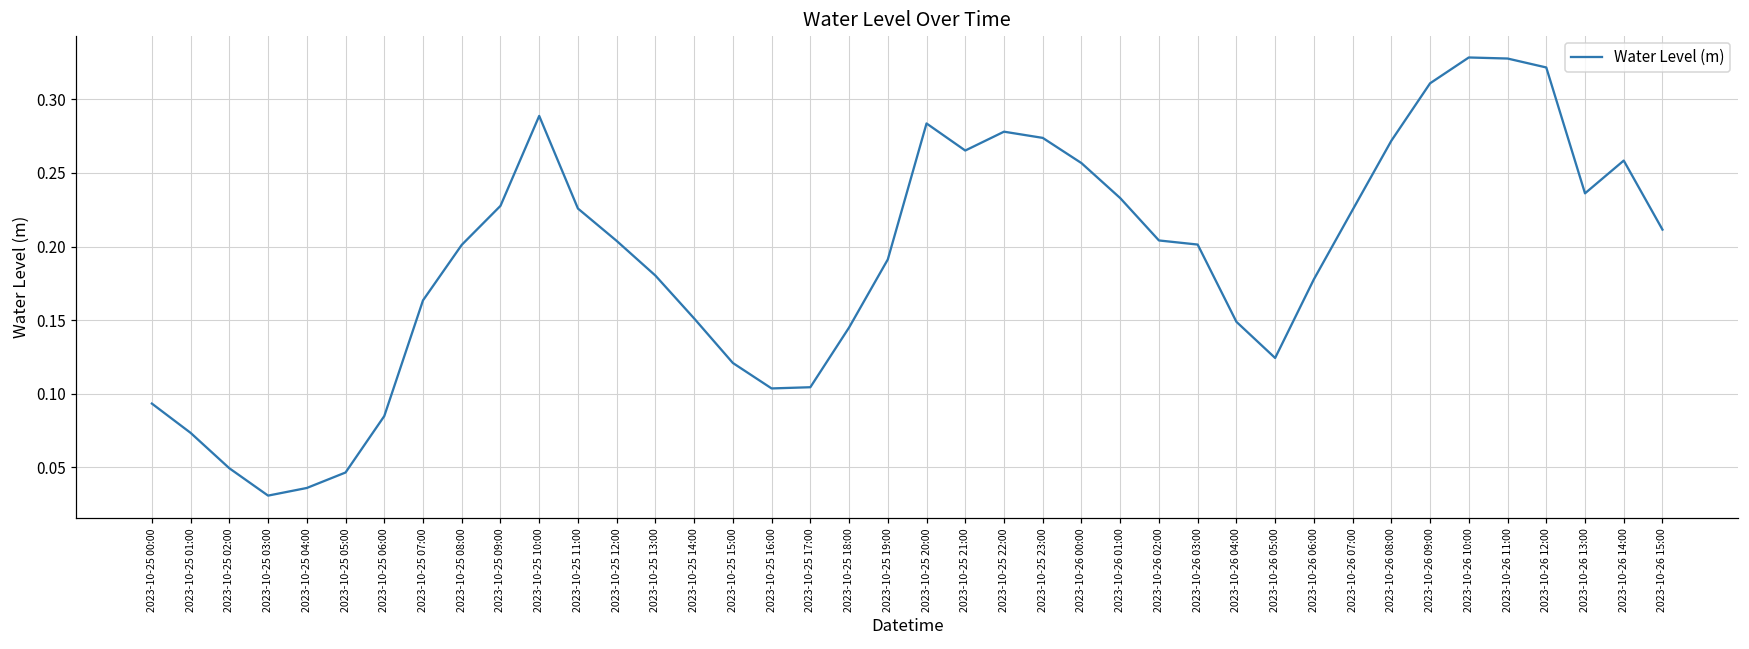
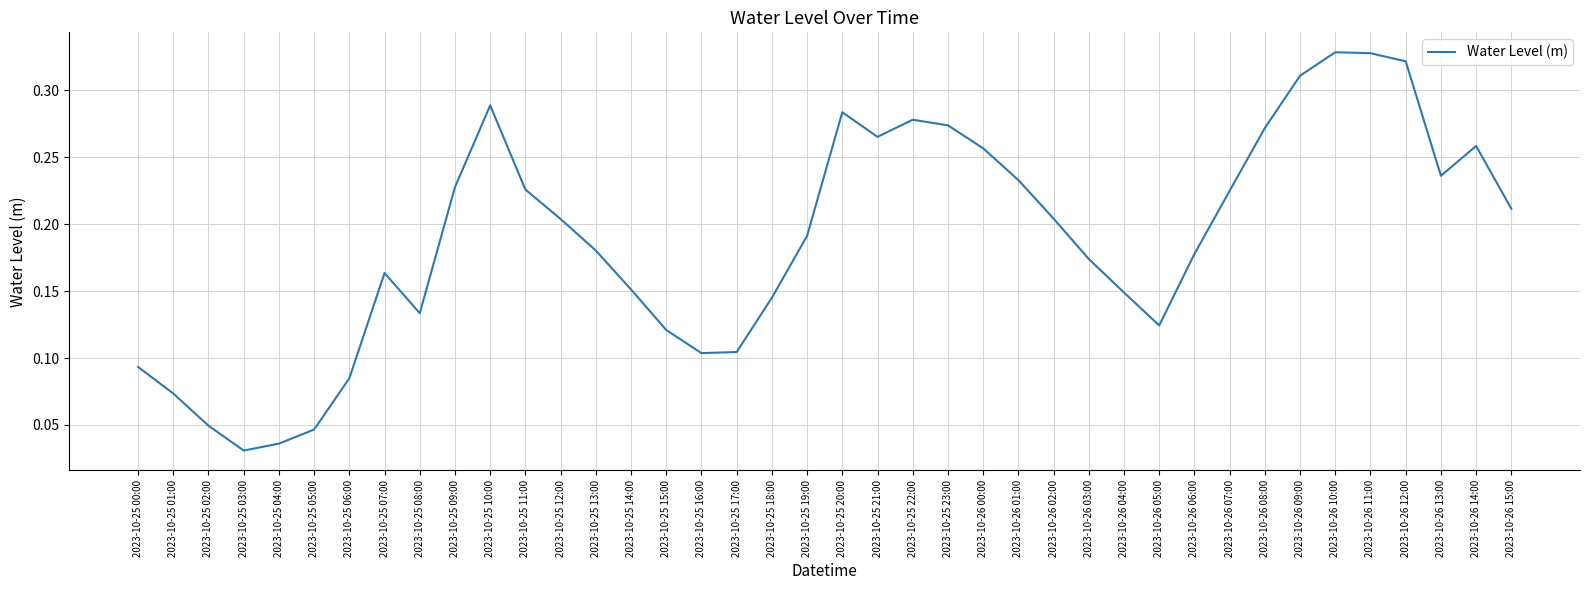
2023-10-25 08:00: 0.201 -> 0.133
2023-10-26 03:00: 0.201 -> 0.174
